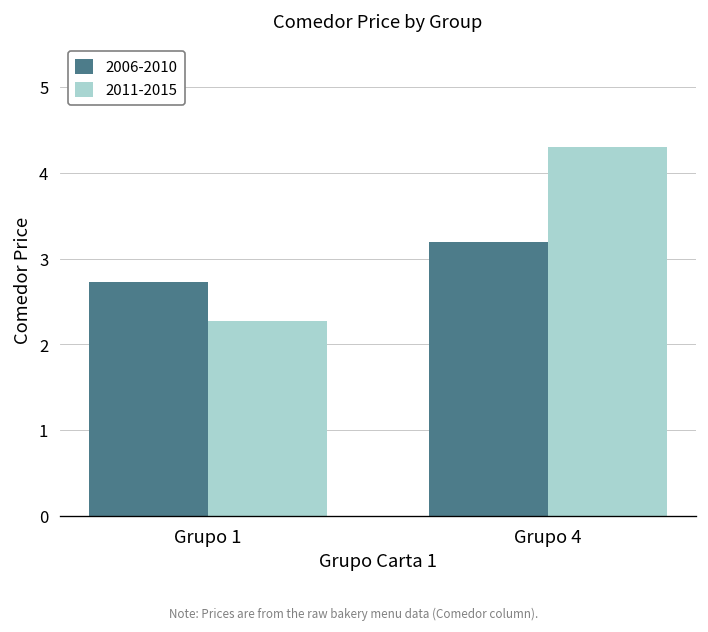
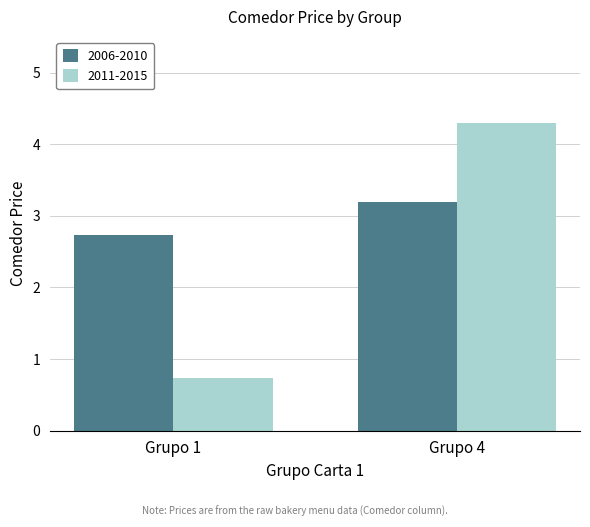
2011-2015, Grupo 1: 2.3 -> 0.7
